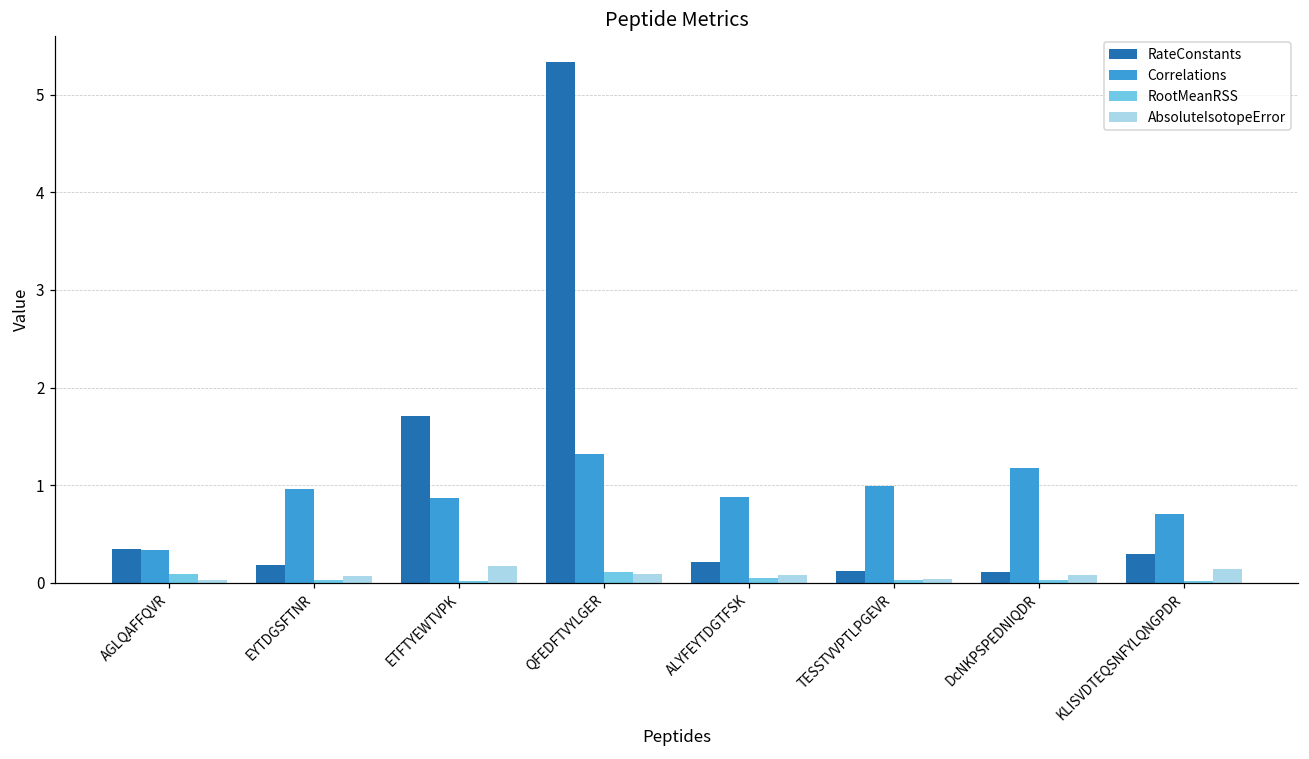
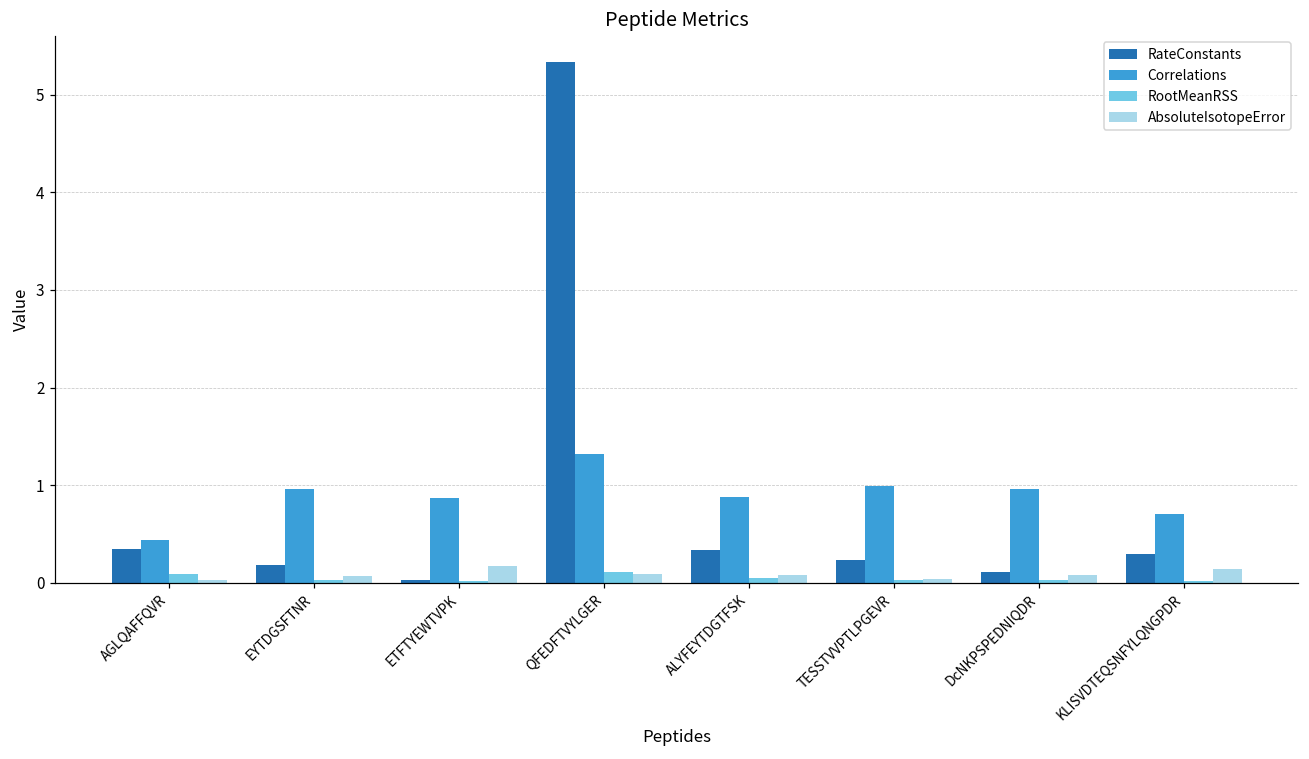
Correlations, AGLQAFFQVR: 0.3 -> 0.4
RateConstants, ETFTYEWTVPK: 1.7 -> 0.0
RateConstants, ALYFEYTDGTFSK: 0.2 -> 0.3
RateConstants, TESSTVVPTLPGEVR: 0.1 -> 0.2
Correlations, DcNKPSPEDNIQDR: 1.2 -> 1.0
